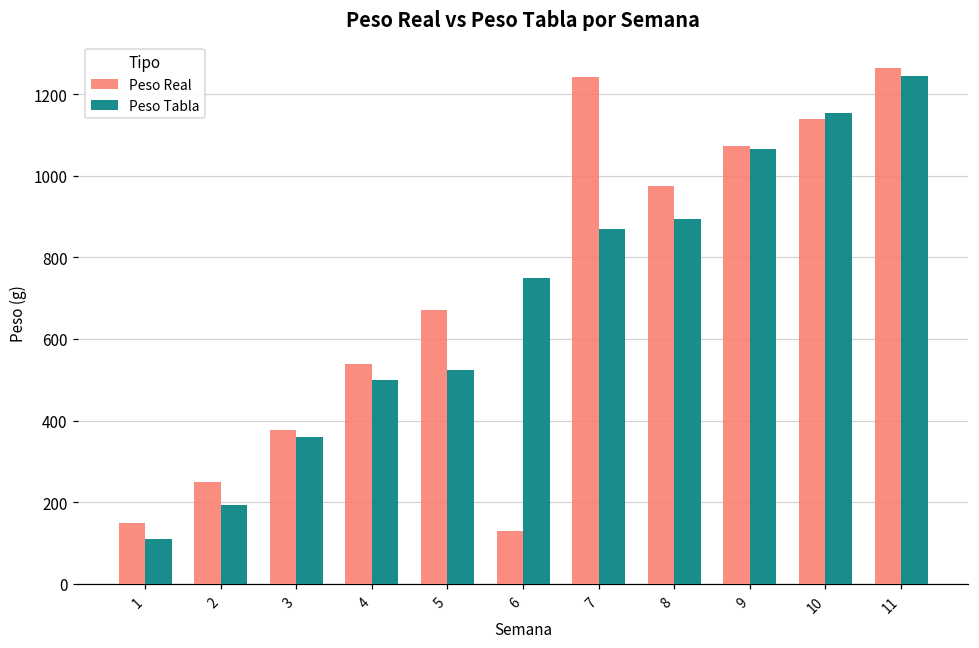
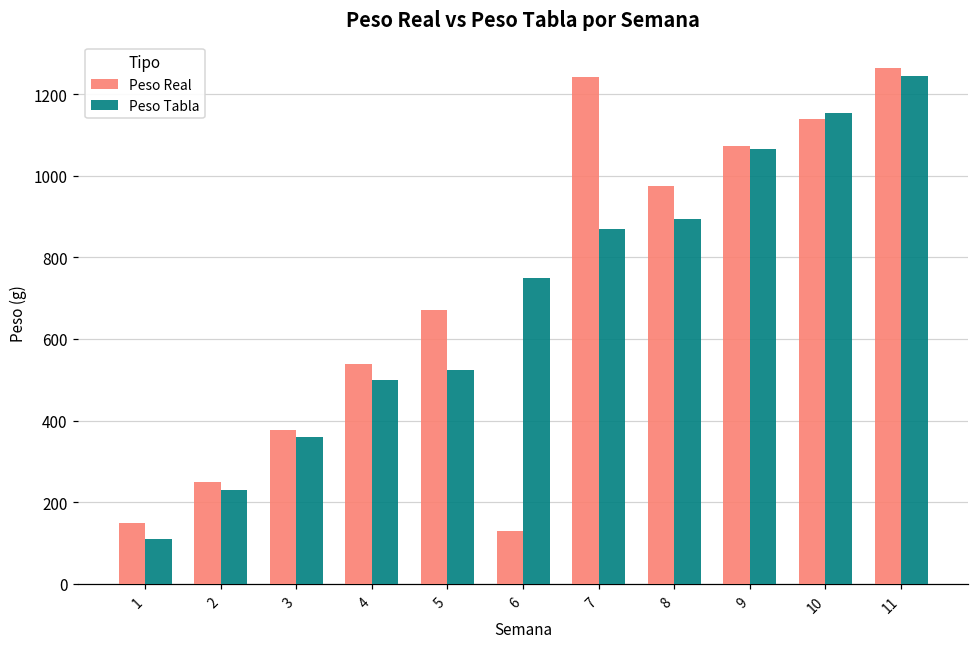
Peso Tabla, 2: 190 -> 230
